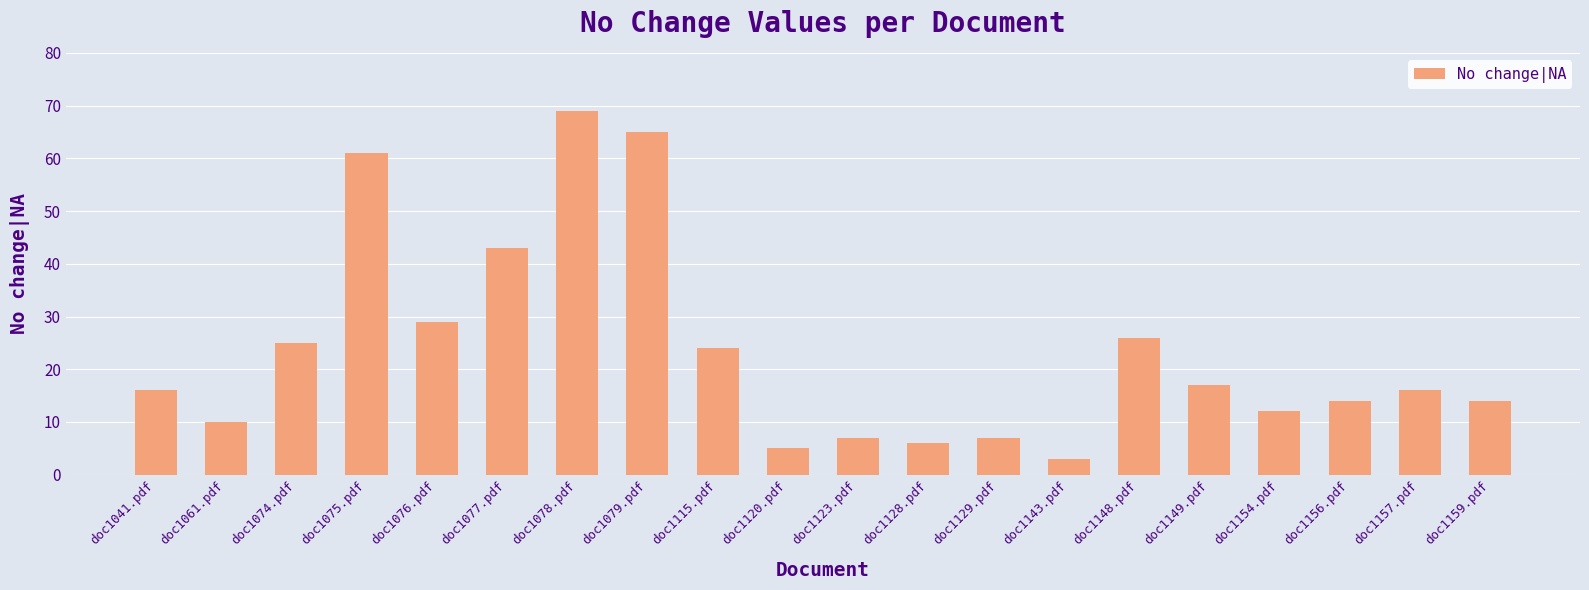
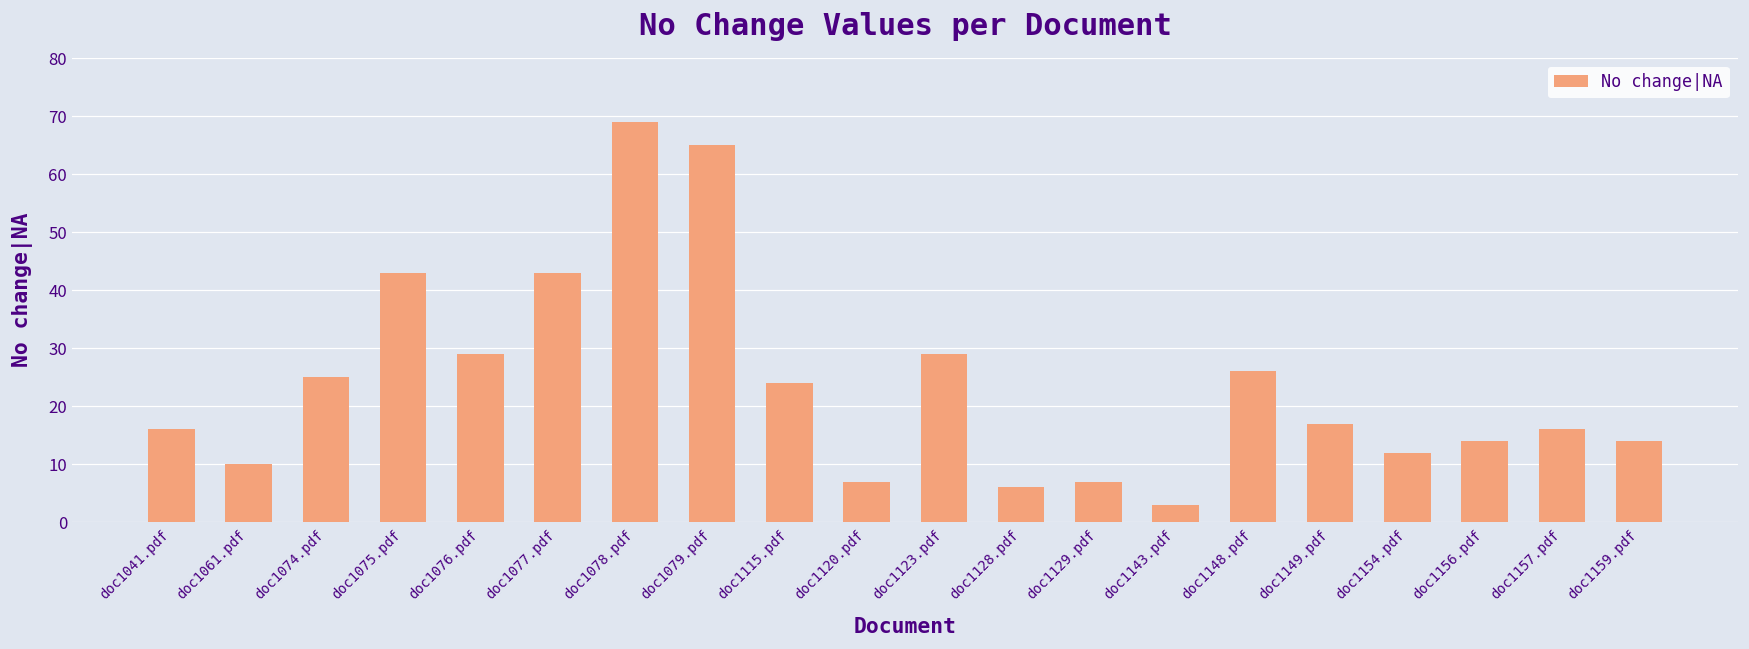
doc1075.pdf: 61 -> 43
doc1120.pdf: 5 -> 7
doc1123.pdf: 7 -> 29
